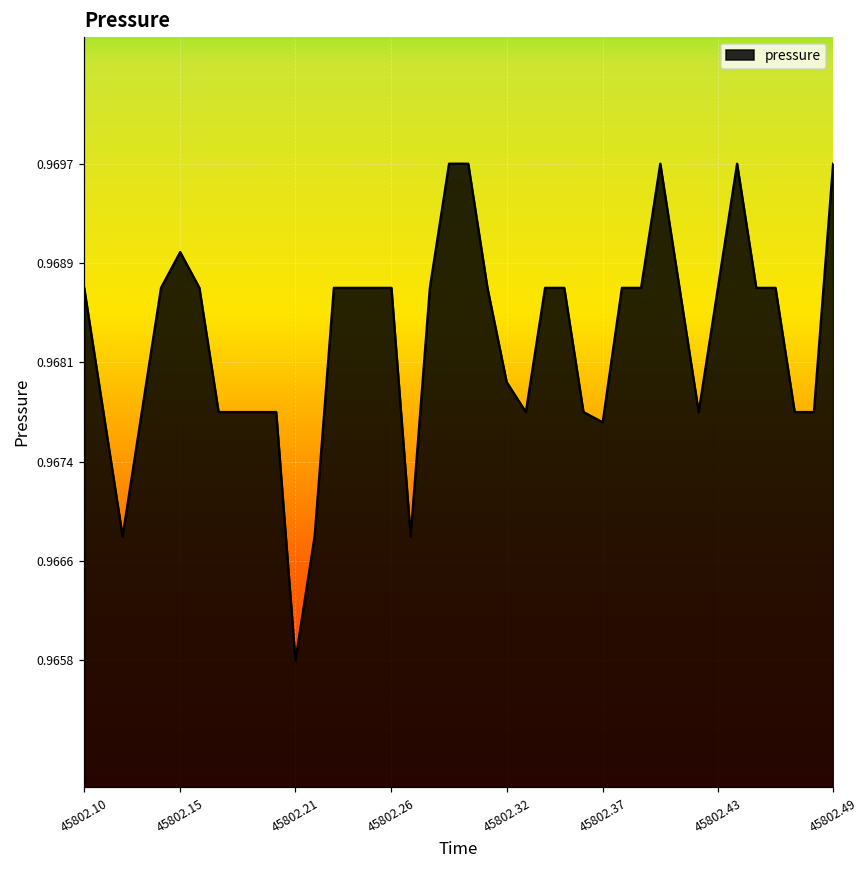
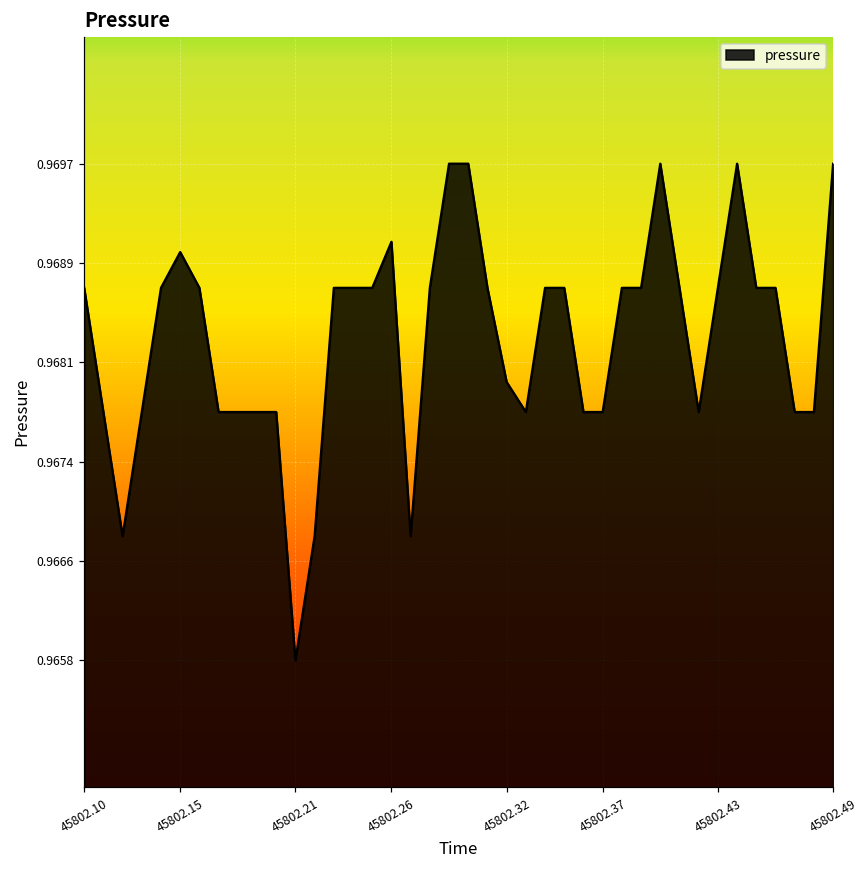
45802.26: 0.96872 -> 0.96908
45802.37: 0.96766 -> 0.96774
